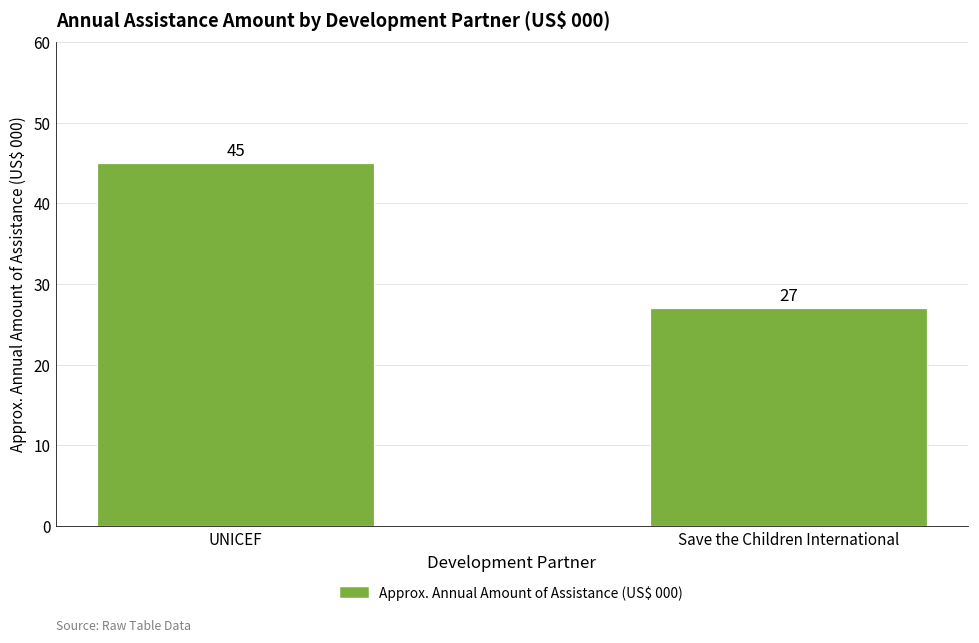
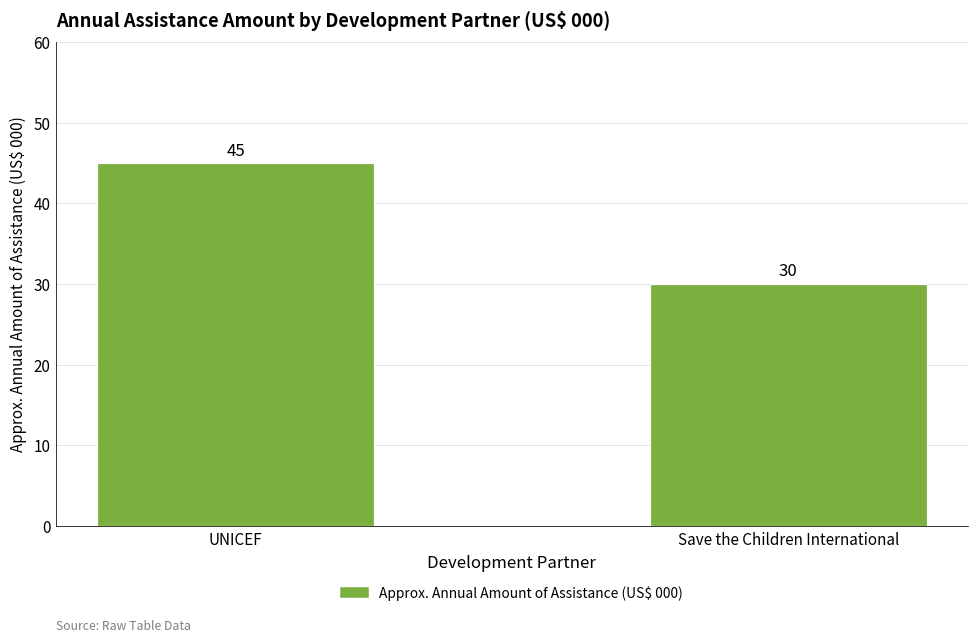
Save the Children International: 27 -> 30
